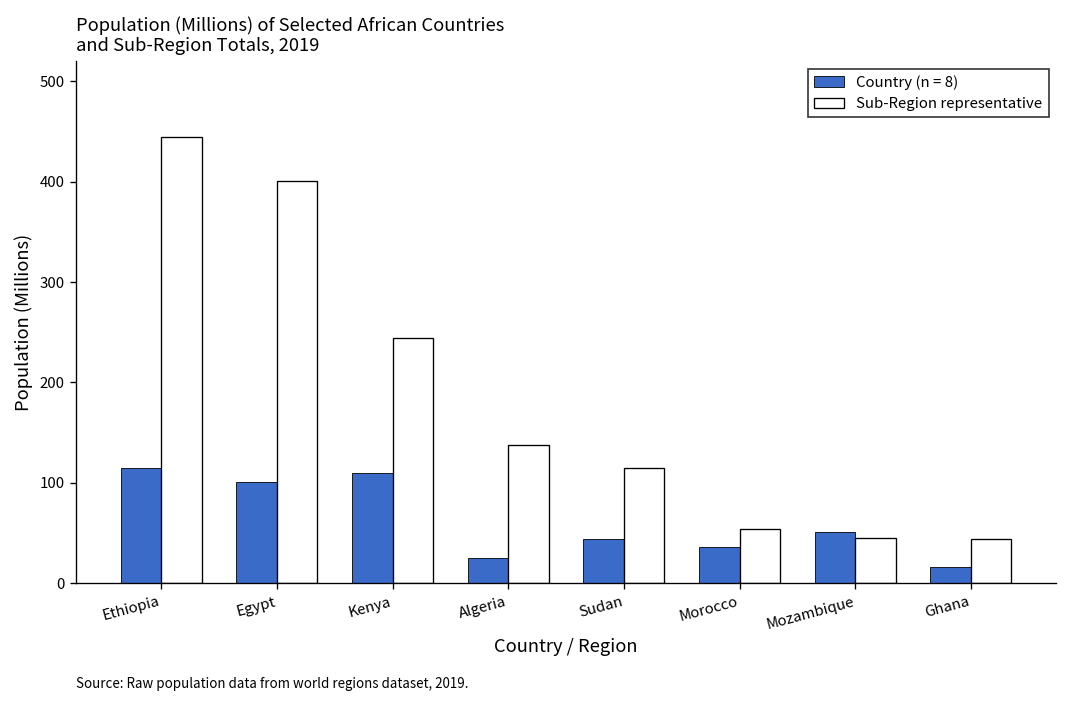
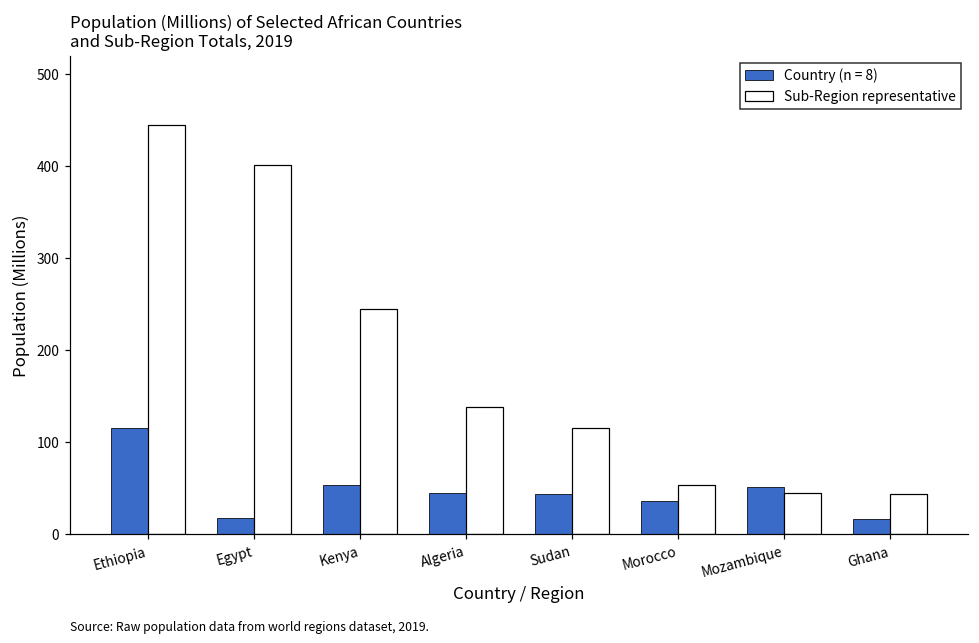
Country (n = 8), Egypt: 100 -> 20
Country (n = 8), Kenya: 110 -> 50
Country (n = 8), Algeria: 20 -> 40
